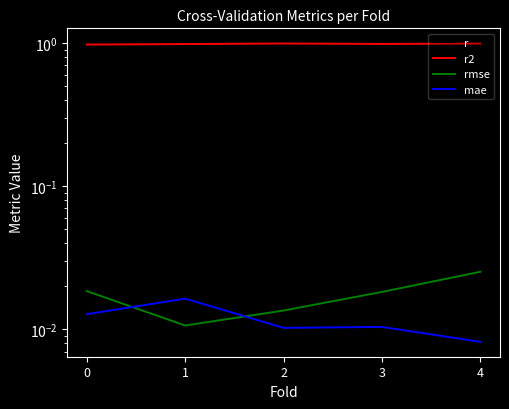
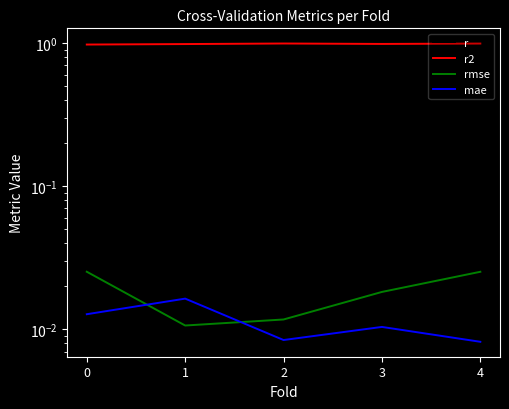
rmse, 0: 0.018 -> 0.025
rmse, 2: 0.014 -> 0.012
mae, 2: 0.010 -> 0.008
